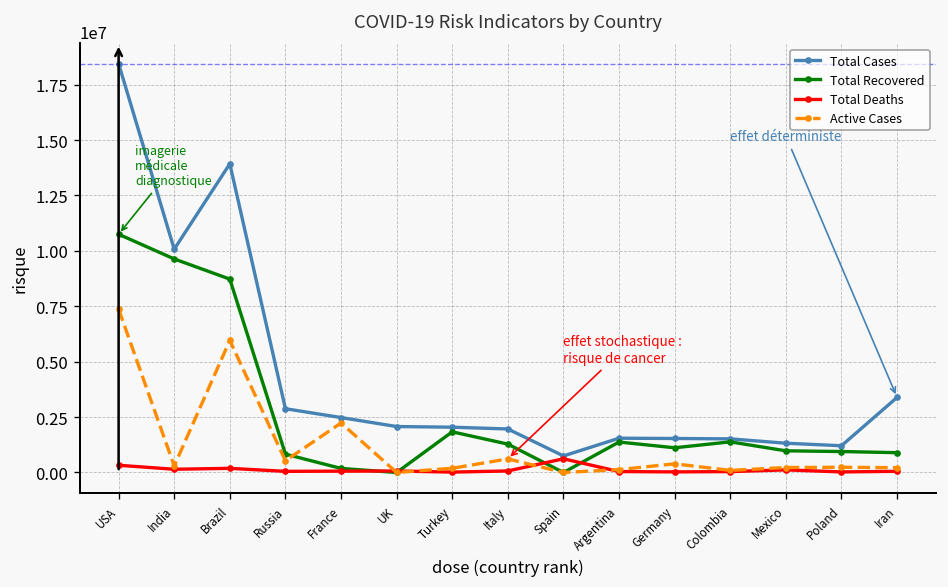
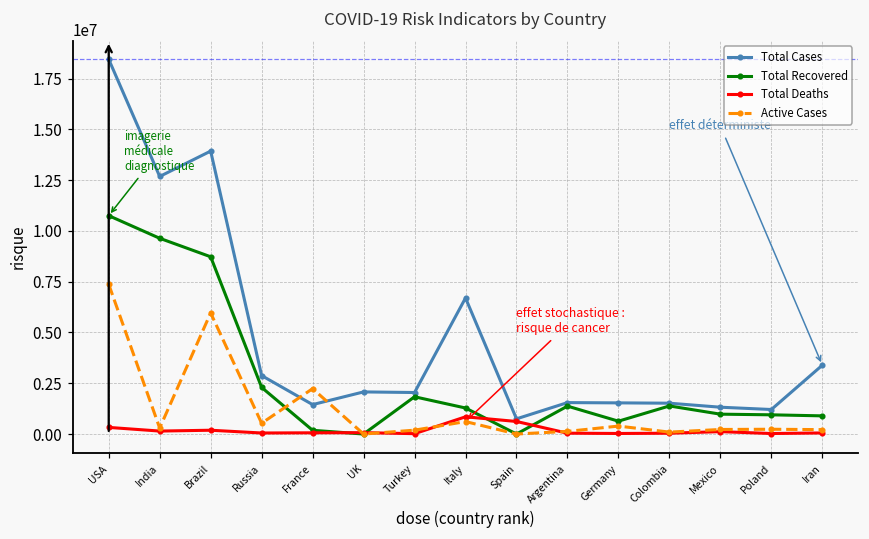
Total Cases, India: 10100000 -> 12700000
Total Recovered, Russia: 800000 -> 2300000
Total Cases, France: 2500000 -> 1400000
Total Cases, Italy: 2000000 -> 6700000
Total Deaths, Italy: 100000 -> 800000
Total Recovered, Germany: 1100000 -> 600000
